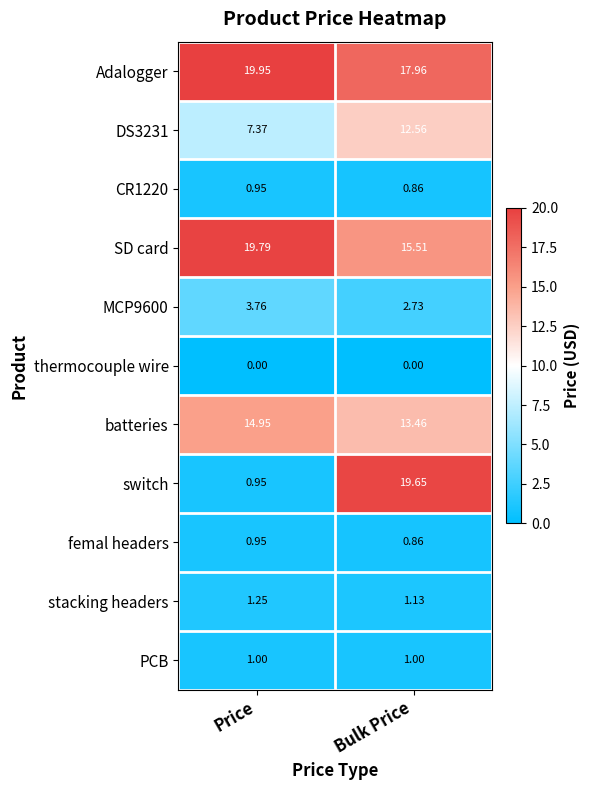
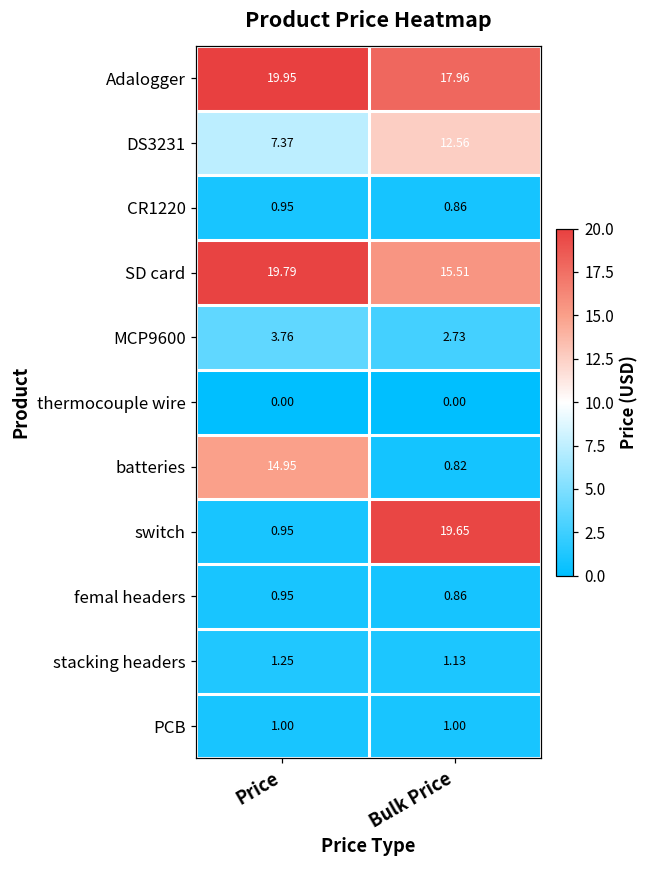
batteries, Bulk Price: 13.46 -> 0.82
